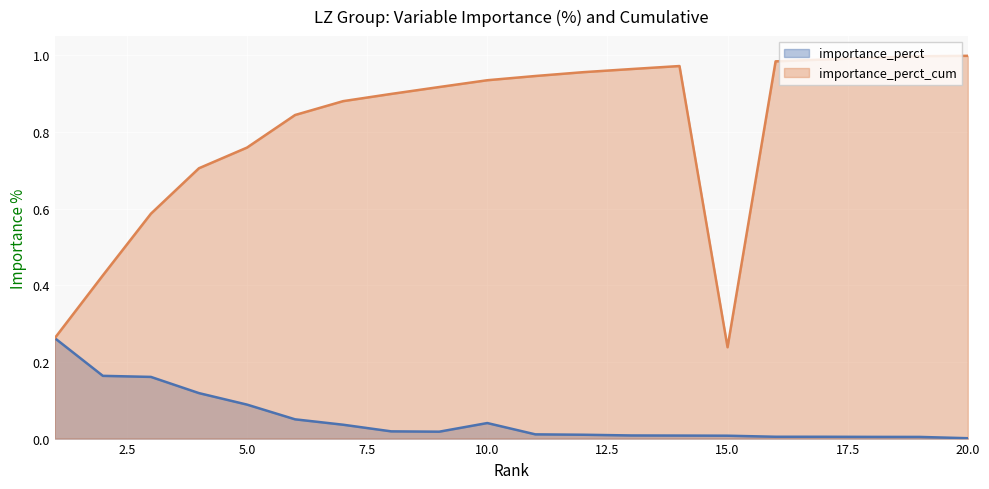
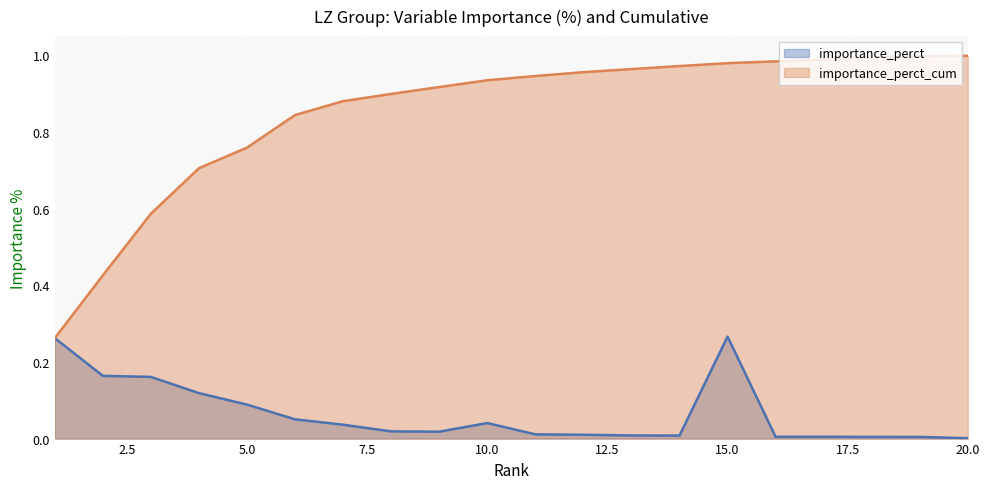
importance_perct, 15.0: 0.01 -> 0.27
importance_perct_cum, 15.0: 0.24 -> 0.98
